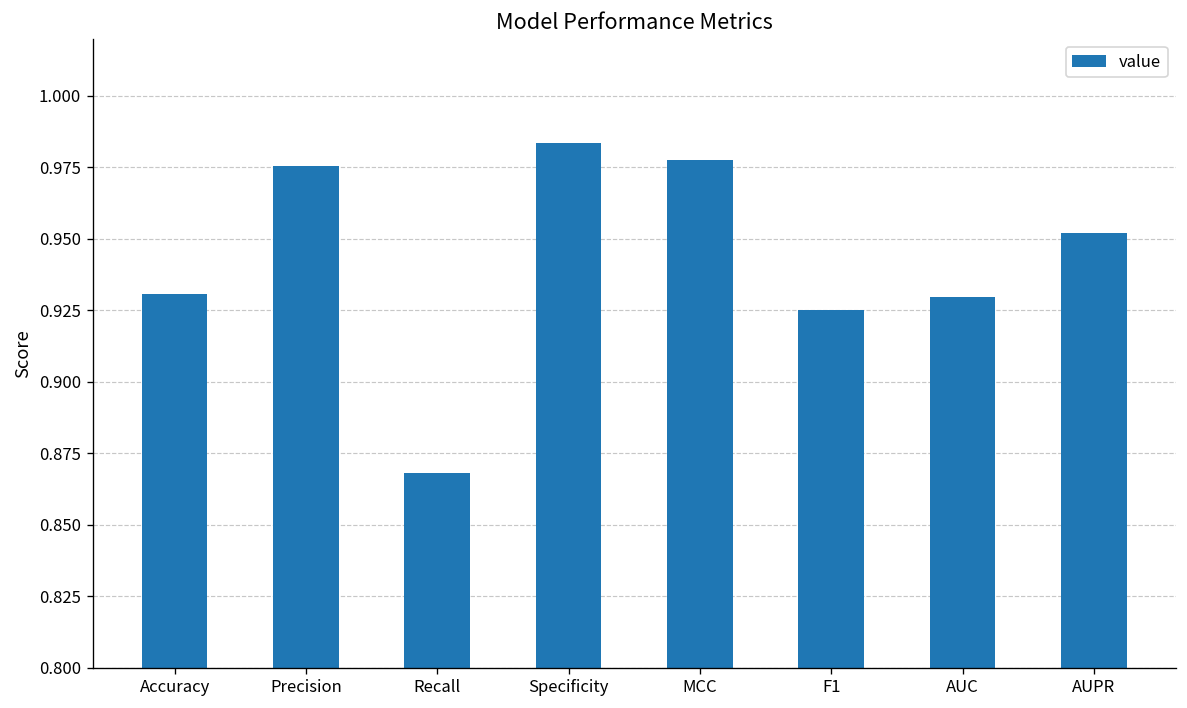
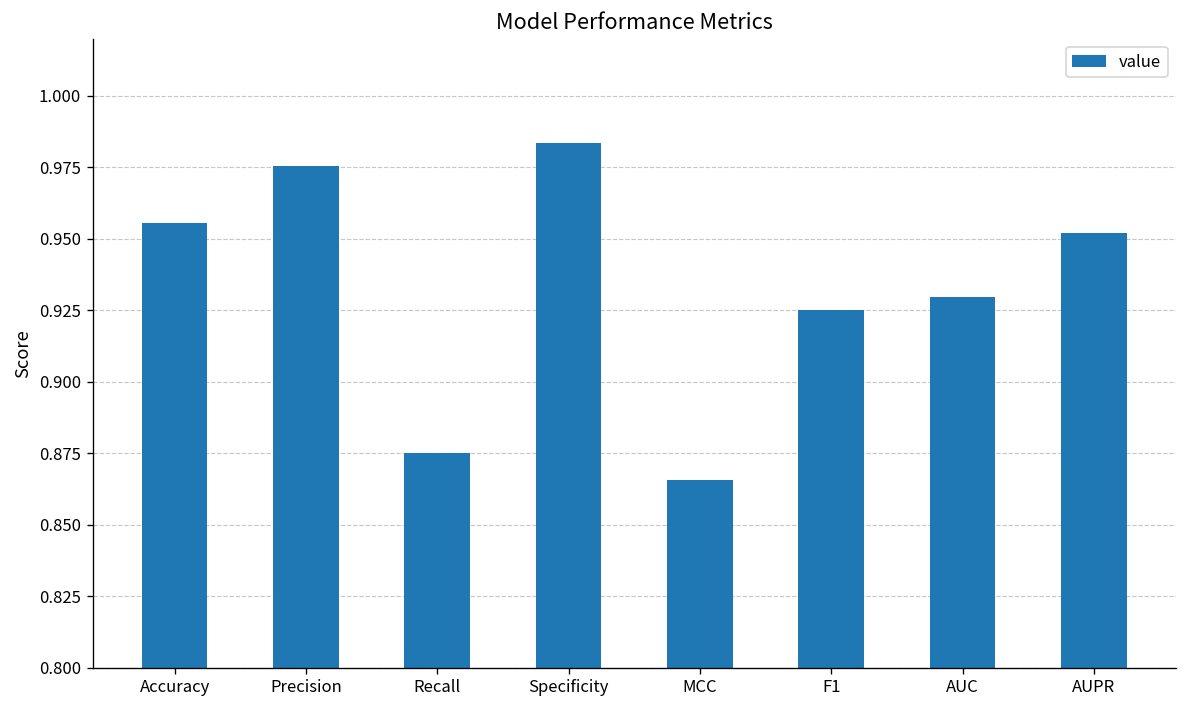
Accuracy: 0.931 -> 0.955
Recall: 0.868 -> 0.875
MCC: 0.978 -> 0.866
